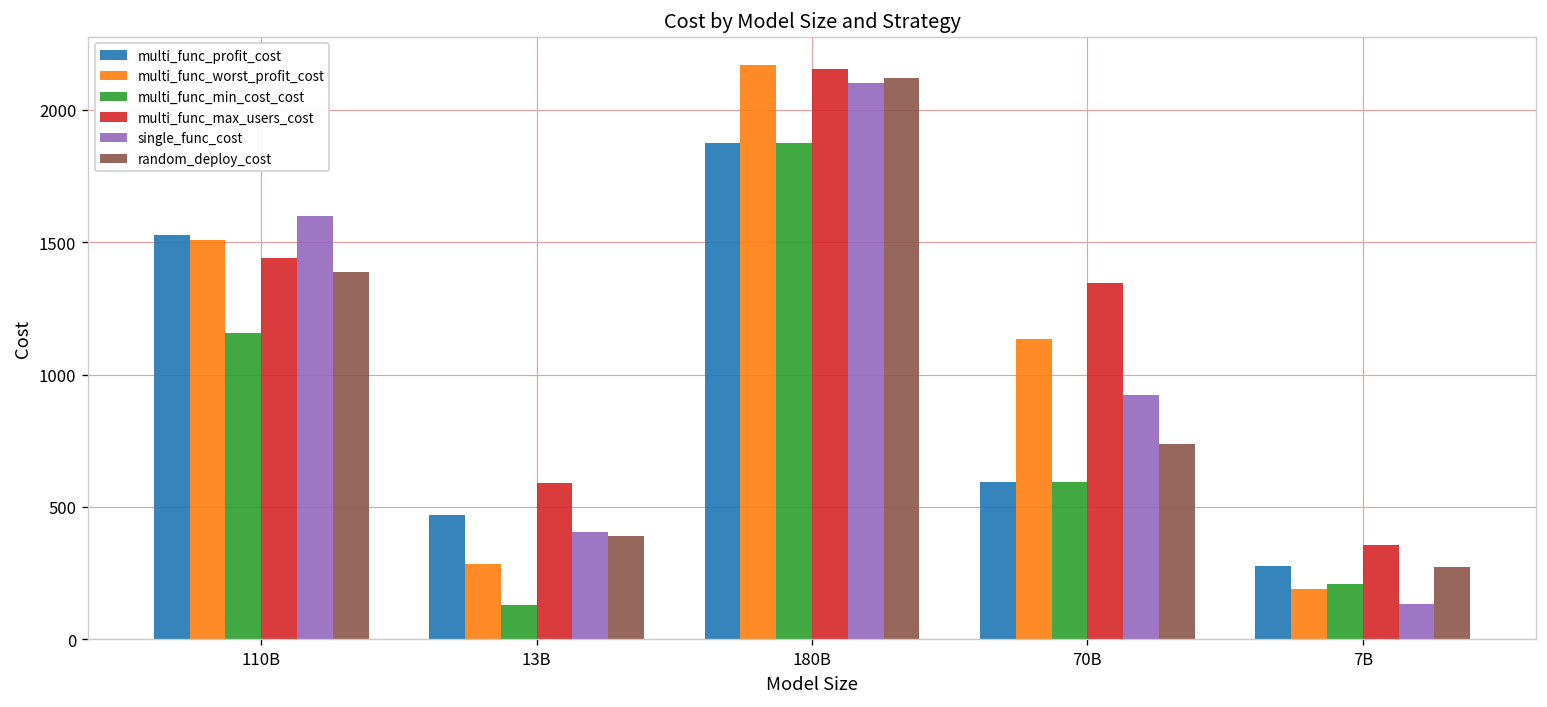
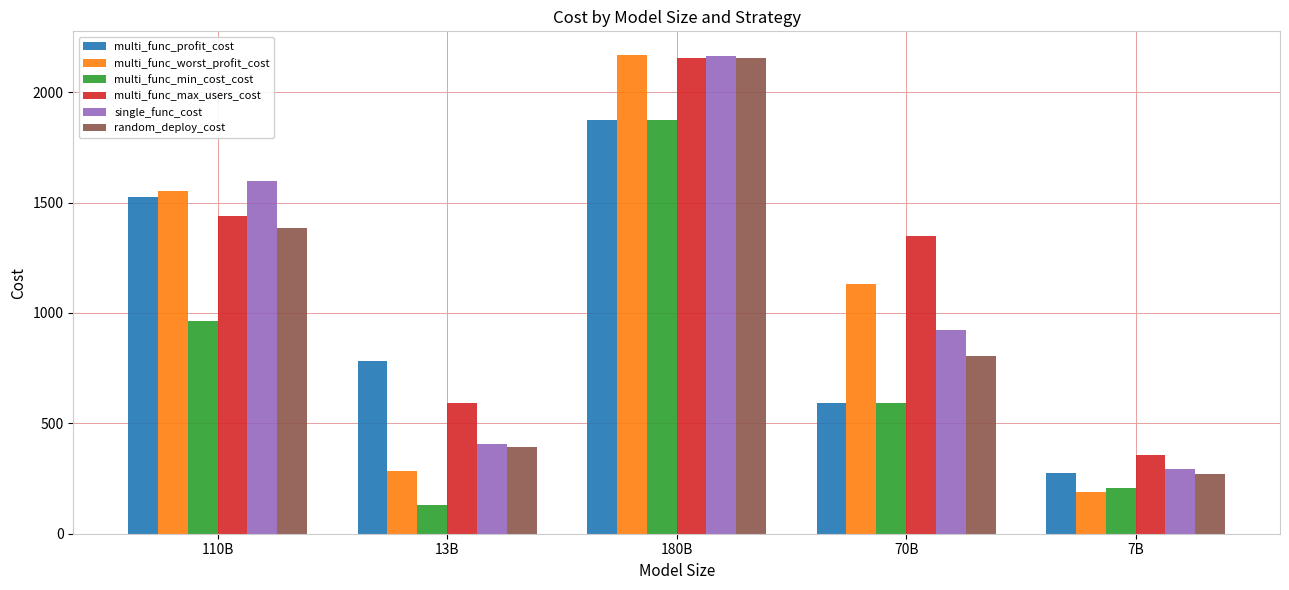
multi_func_worst_profit_cost, 110B: 1510 -> 1550
multi_func_min_cost_cost, 110B: 1160 -> 970
multi_func_profit_cost, 13B: 470 -> 780
single_func_cost, 180B: 2100 -> 2160
random_deploy_cost, 180B: 2120 -> 2160
random_deploy_cost, 70B: 740 -> 800
single_func_cost, 7B: 130 -> 290
